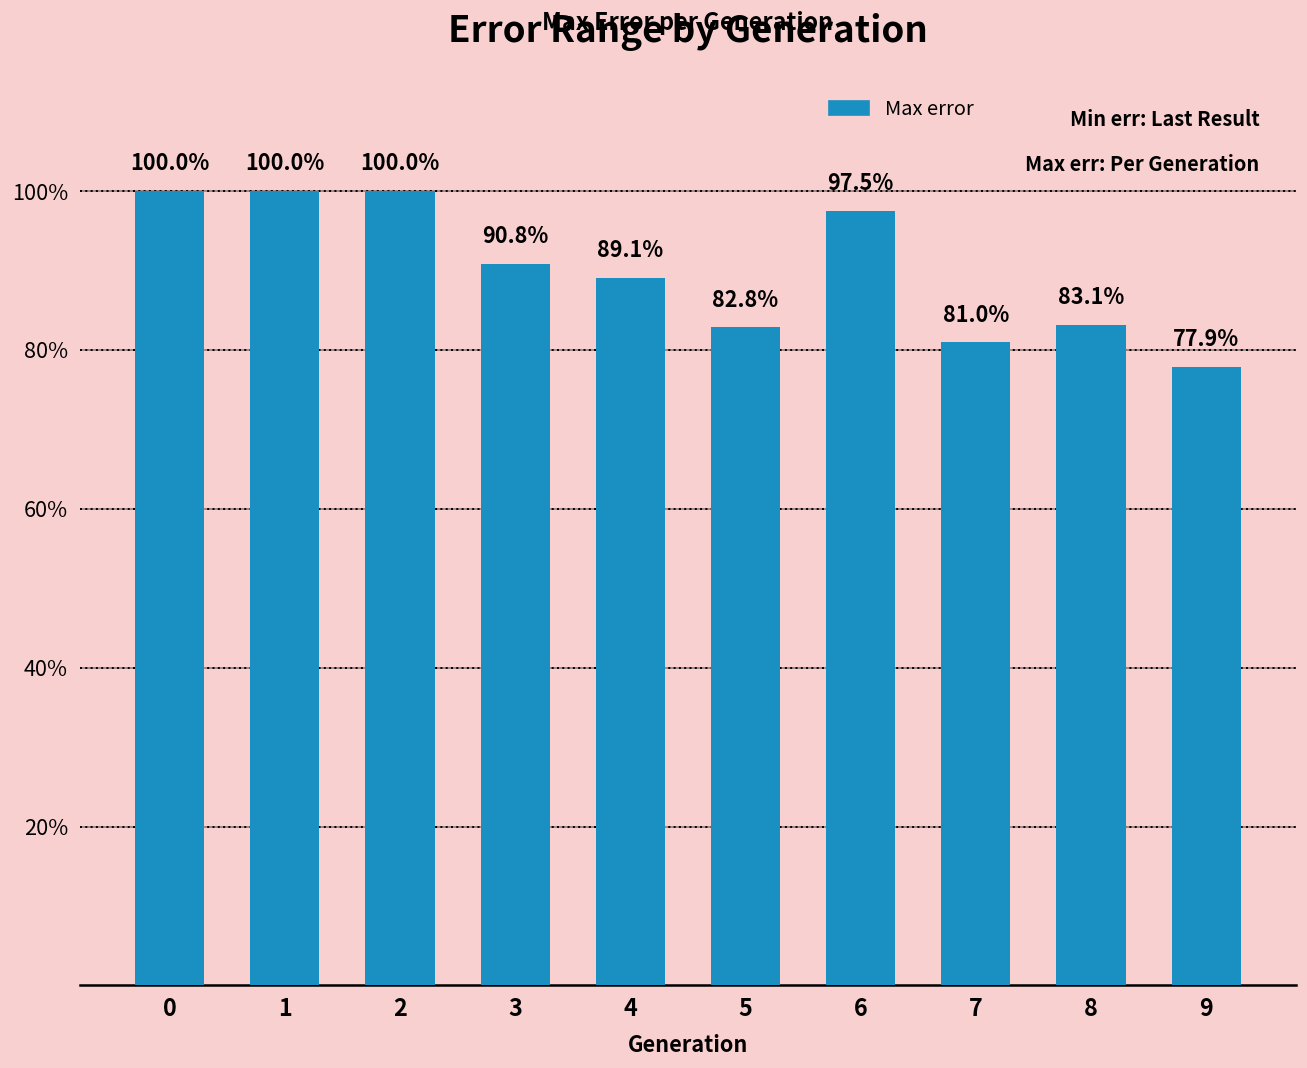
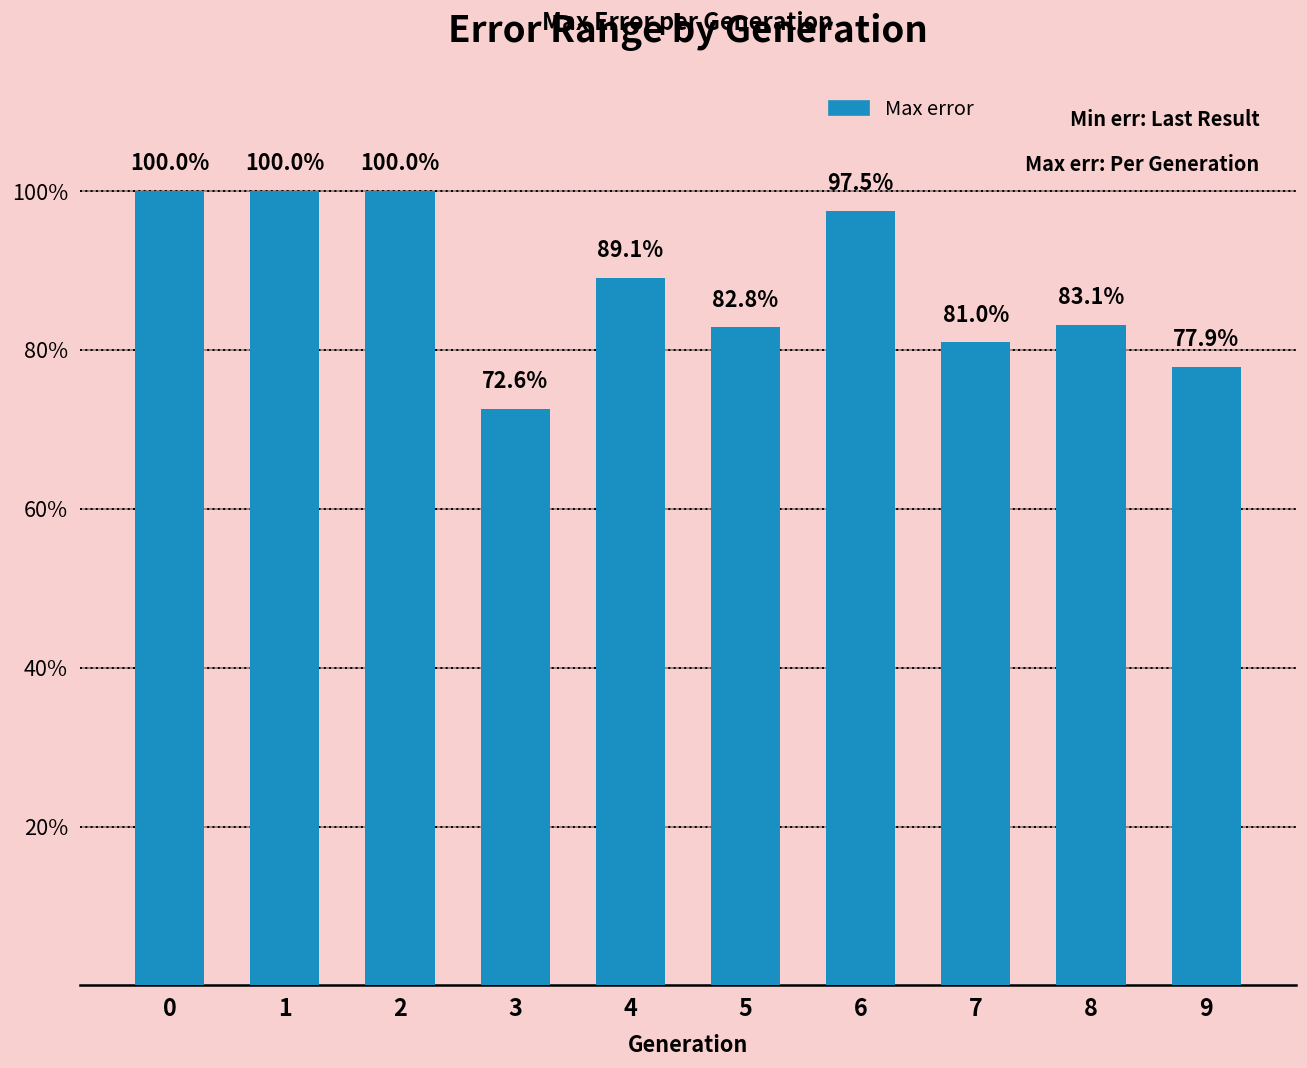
3: 90.8% -> 72.6%
